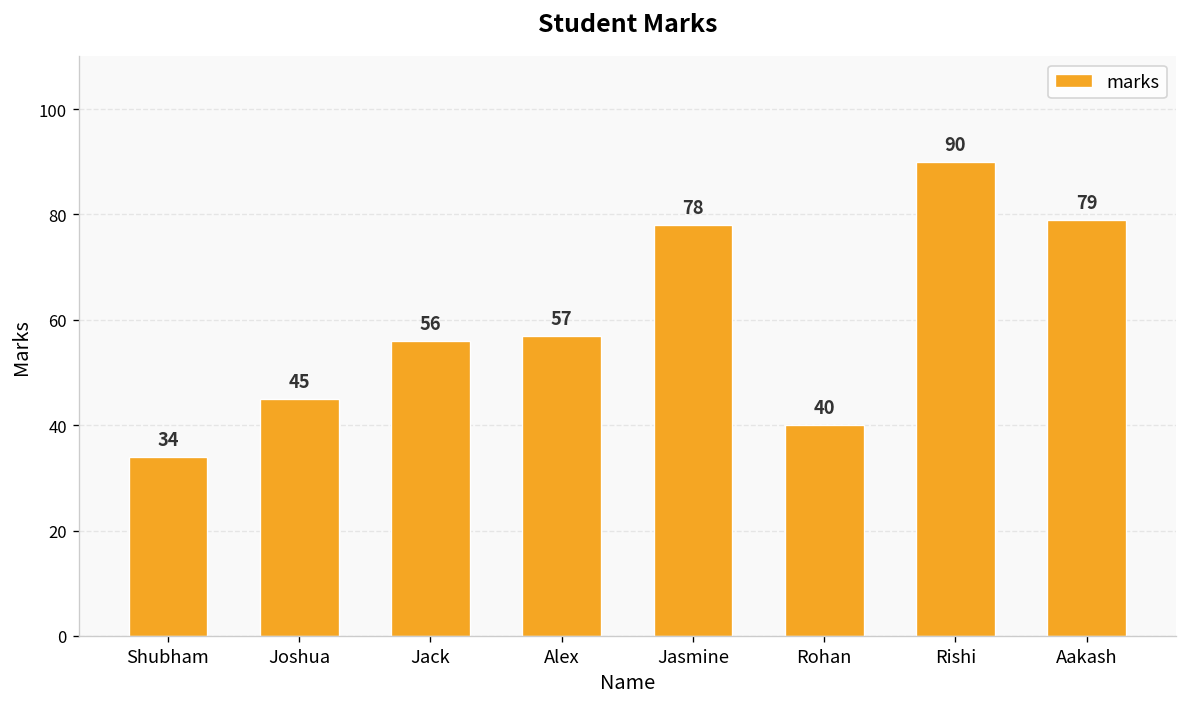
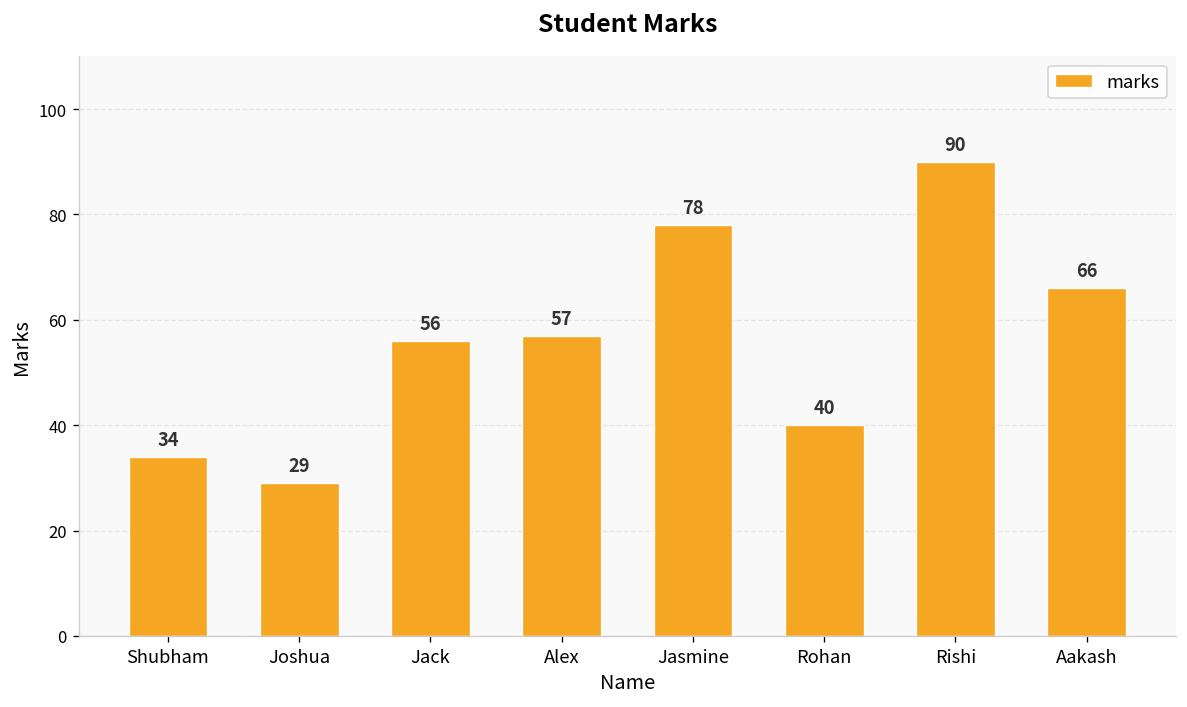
Joshua: 45 -> 29
Aakash: 79 -> 66
